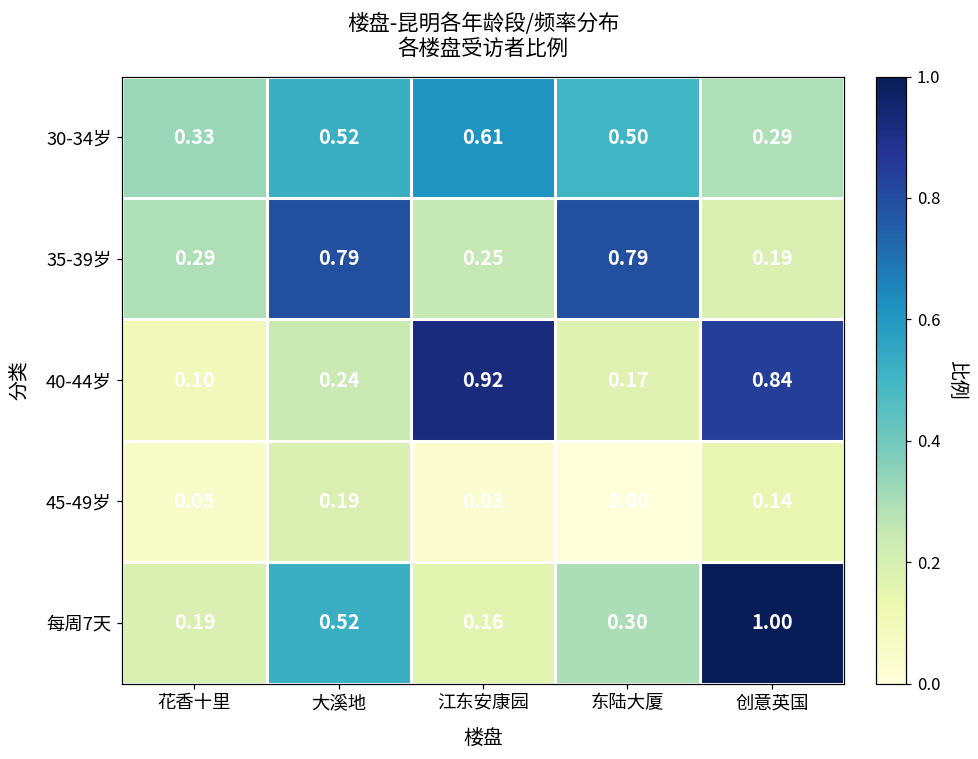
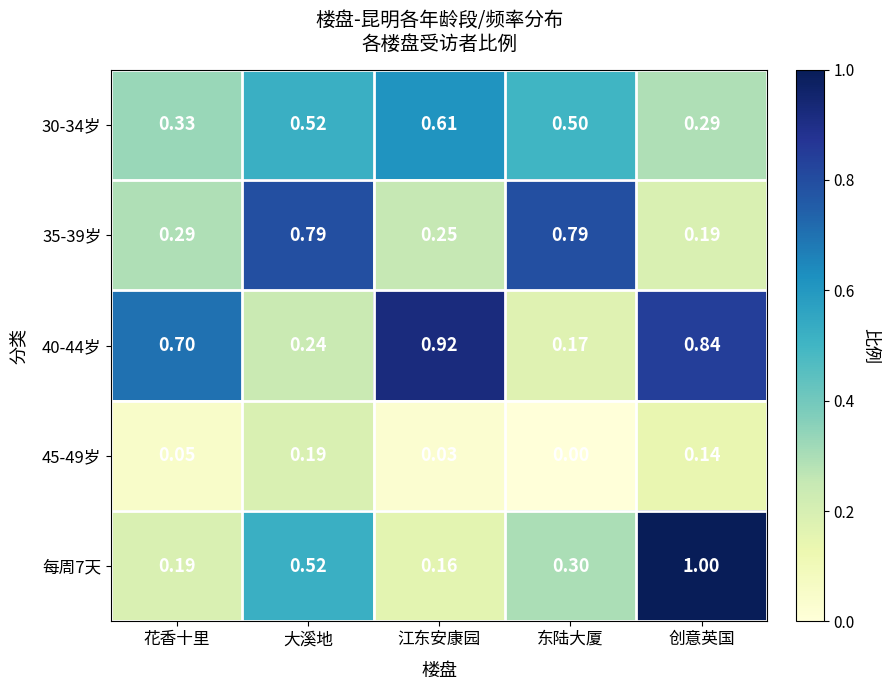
40-44岁, 花香十里: 0.10 -> 0.70
